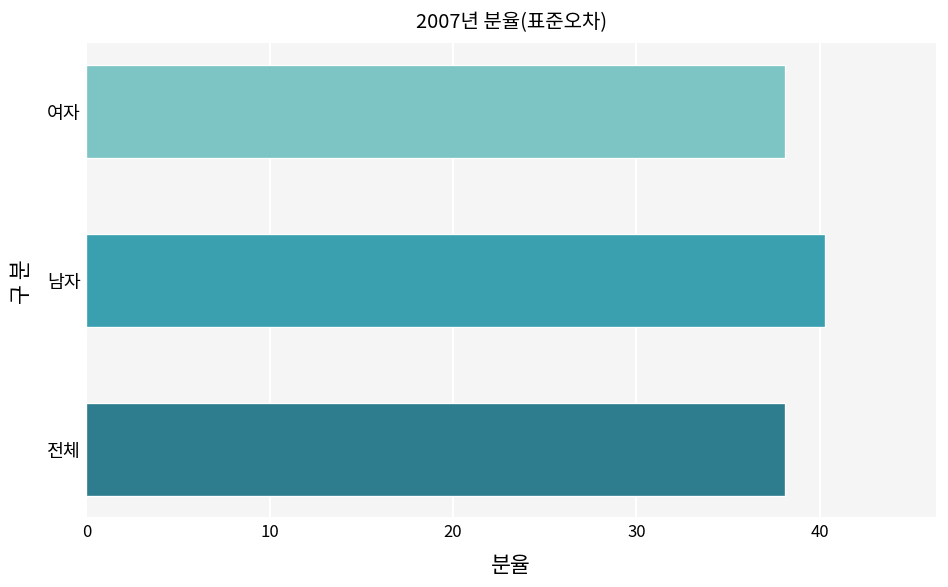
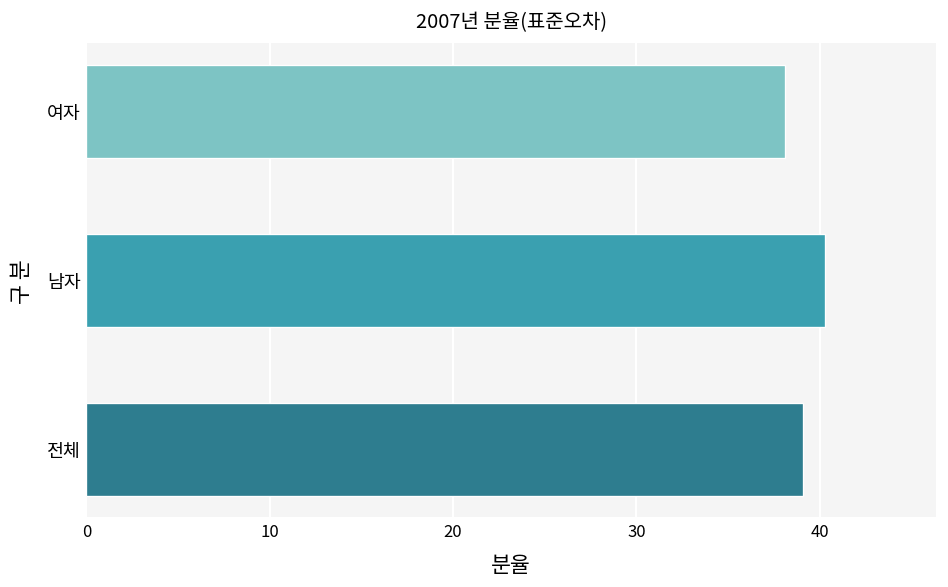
전체: 38.1 -> 39.1
